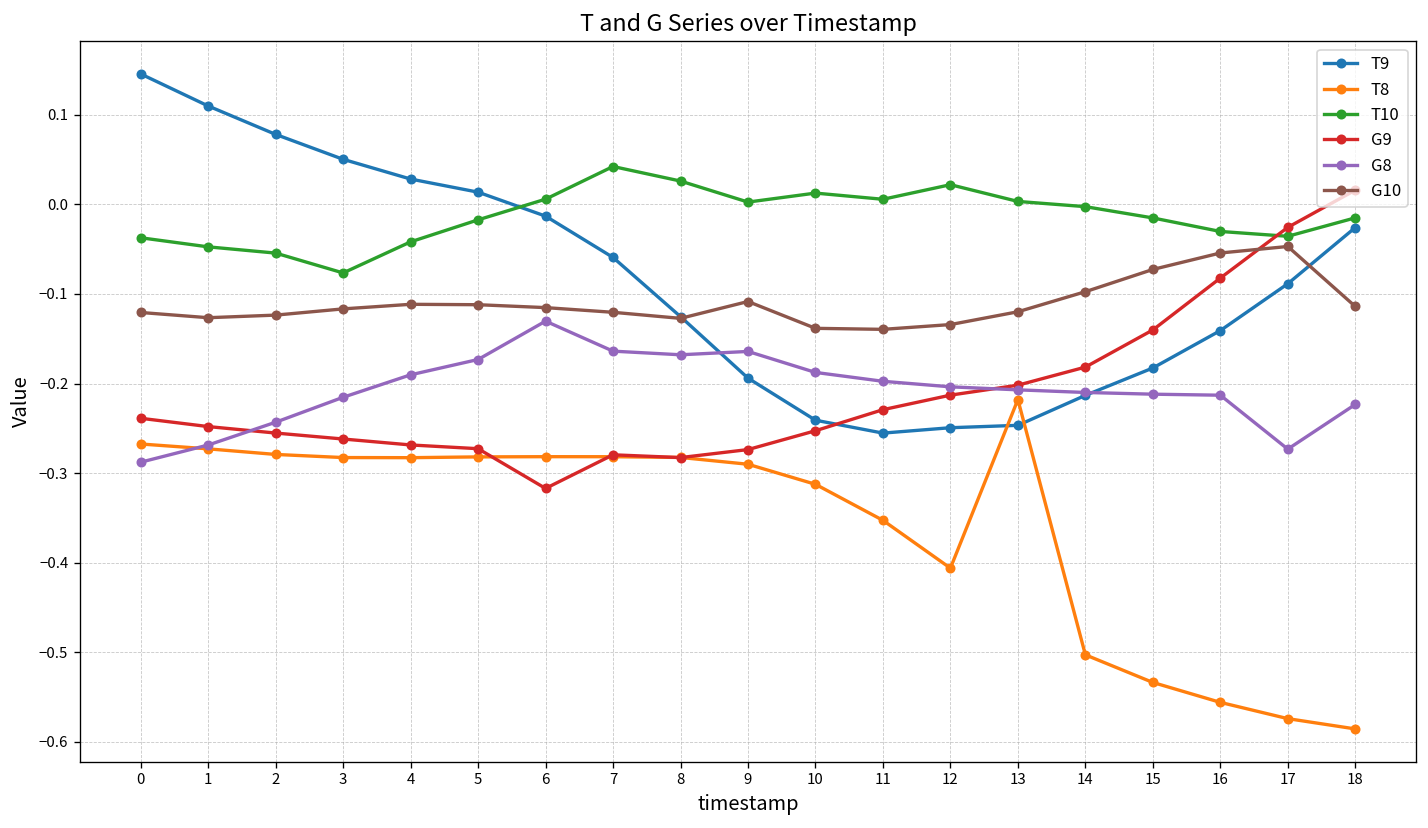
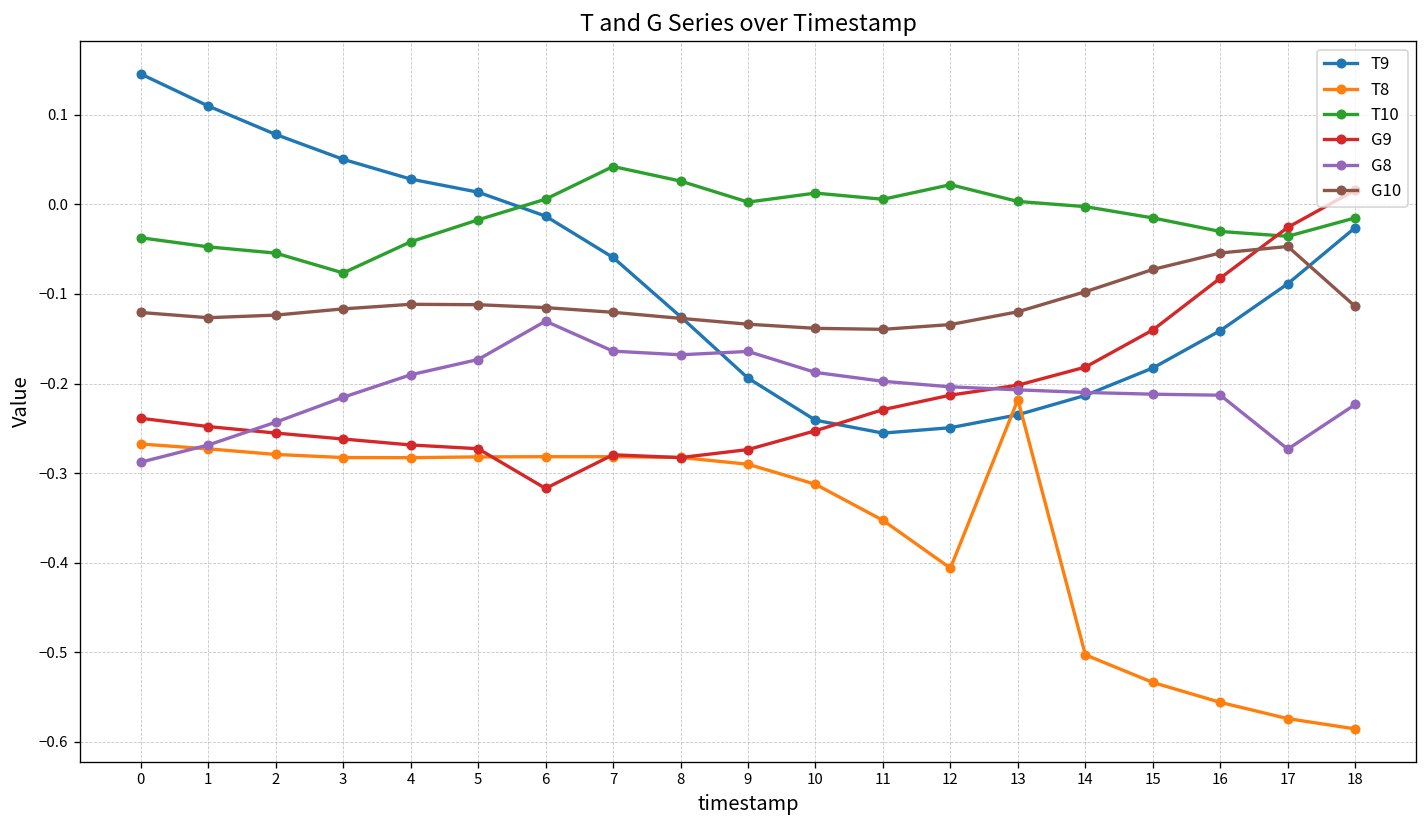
G10, 9: -0.11 -> -0.13
T9, 13: -0.25 -> -0.23
